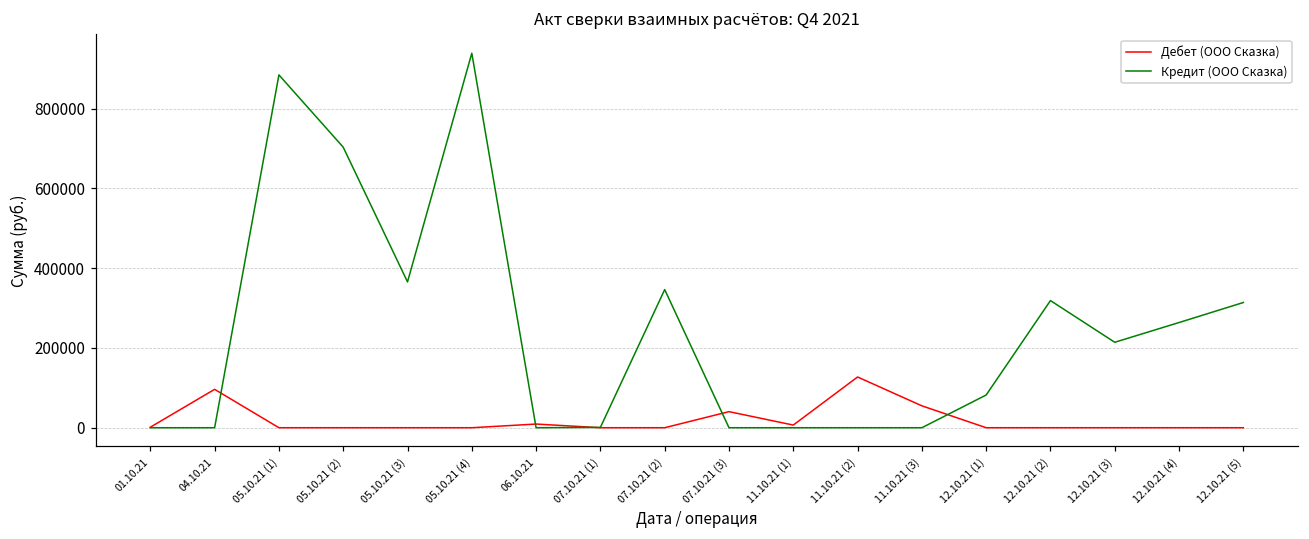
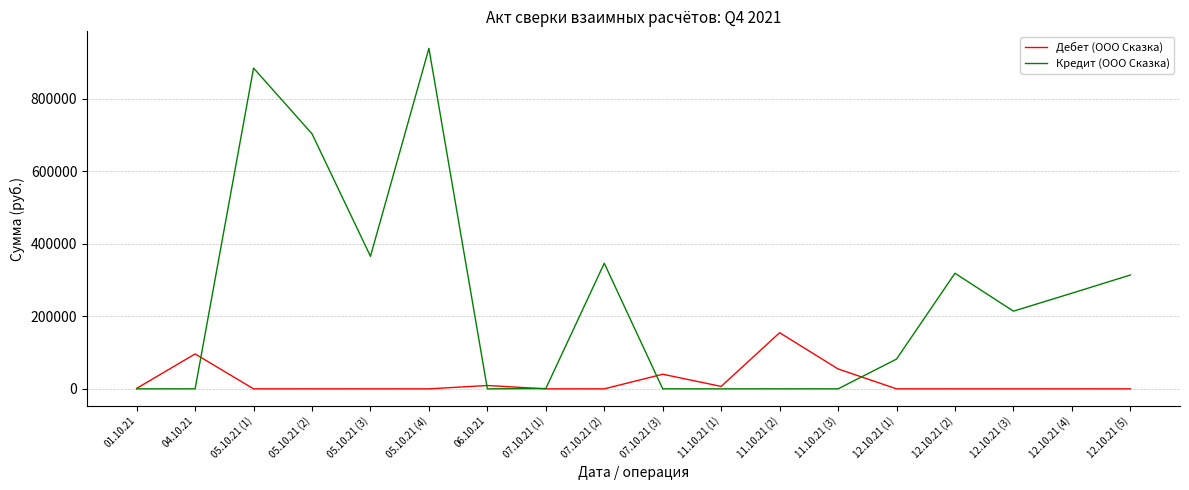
Дебет (ООО Сказка), 11.10.21 (2): 130000 -> 150000
